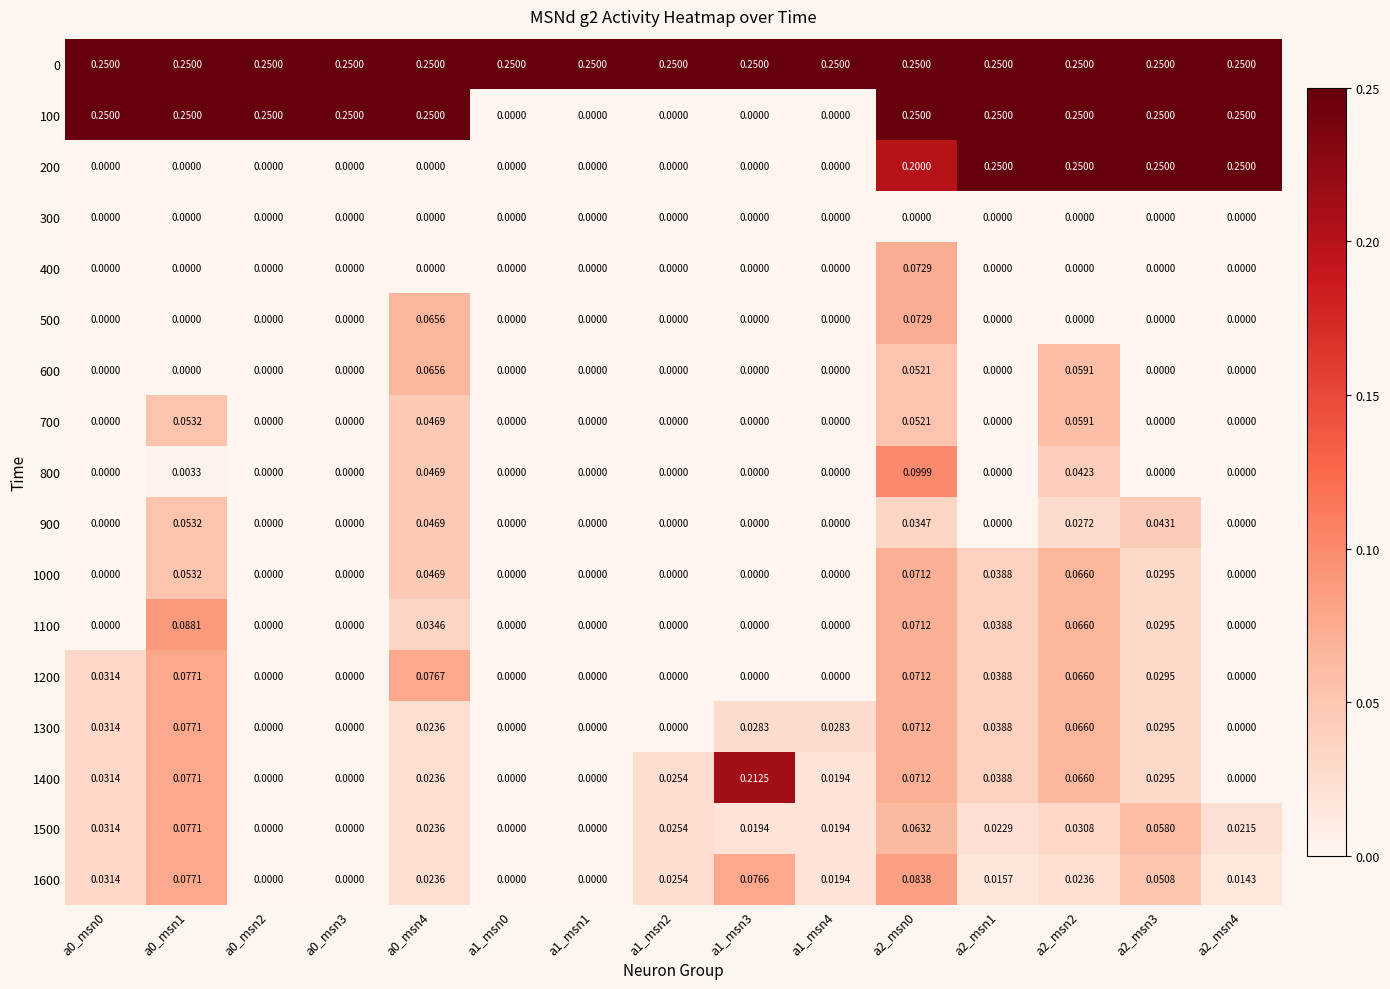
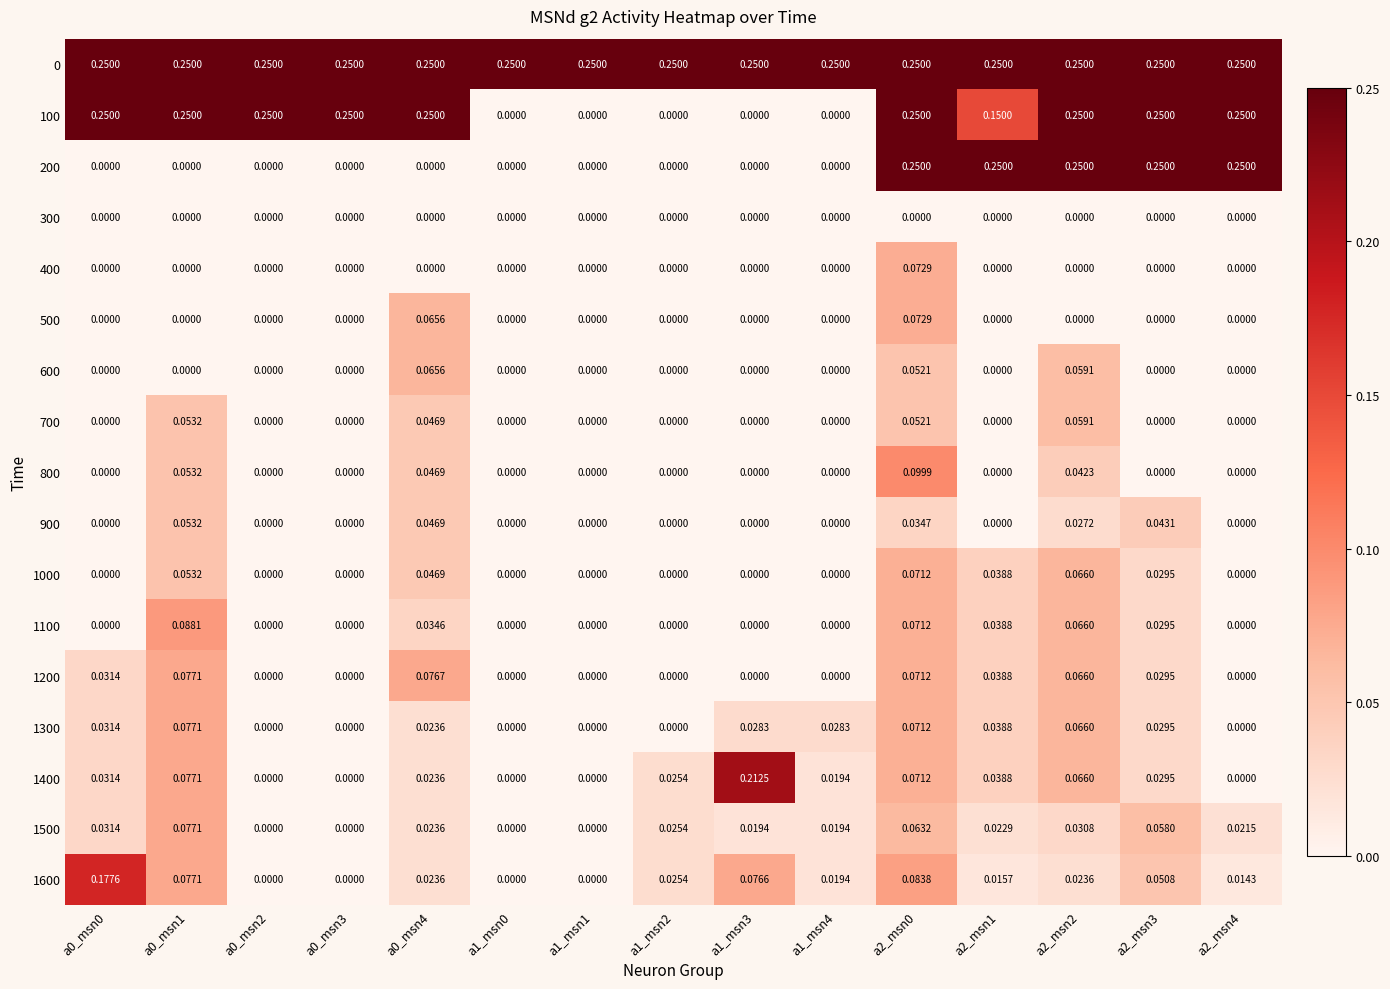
100, a2_msn1: 0.2500 -> 0.1500
200, a2_msn0: 0.2000 -> 0.2500
800, a0_msn1: 0.0033 -> 0.0532
1600, a0_msn0: 0.0314 -> 0.1776
